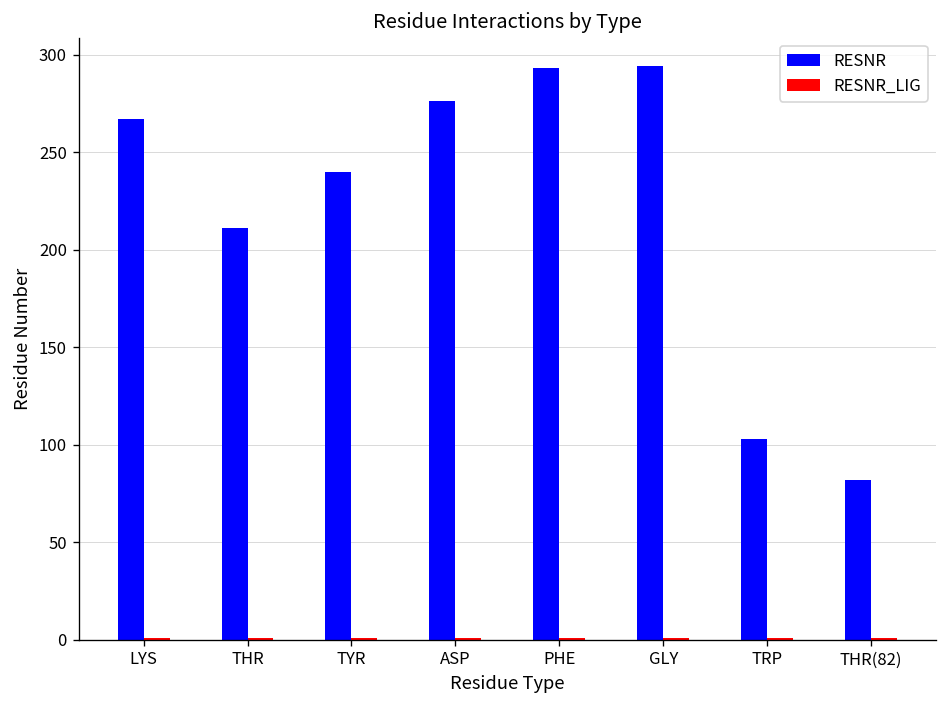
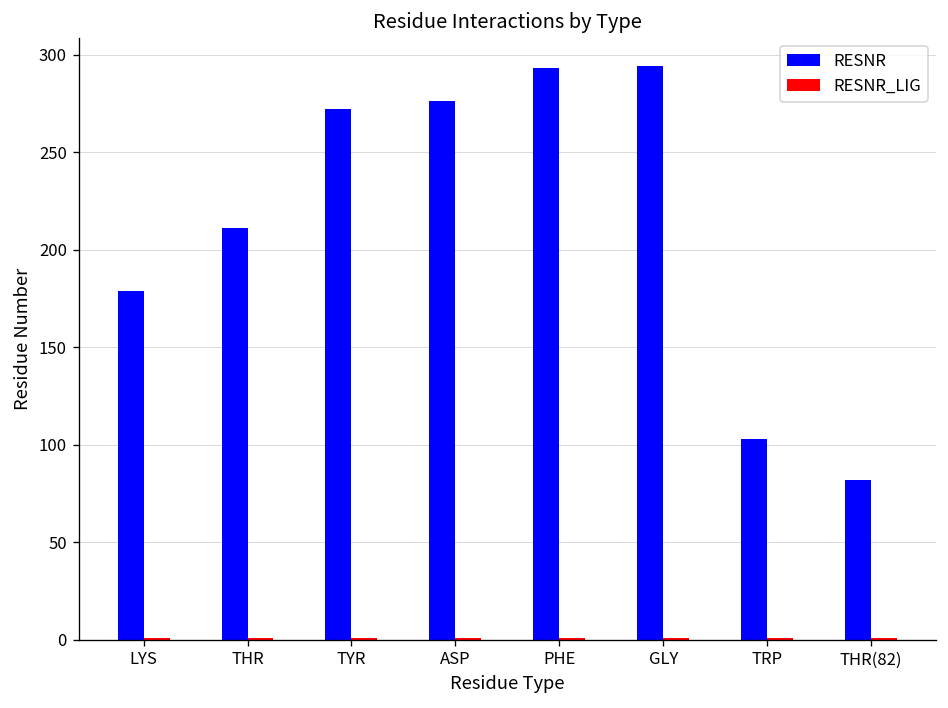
RESNR, LYS: 267 -> 179
RESNR, TYR: 240 -> 272
